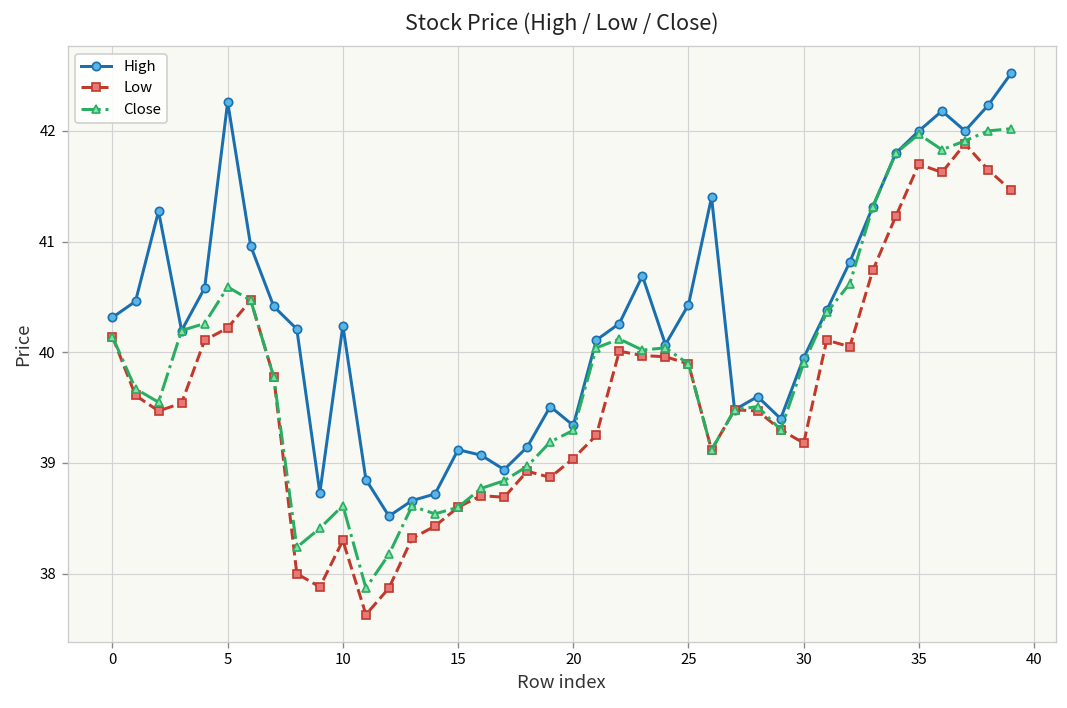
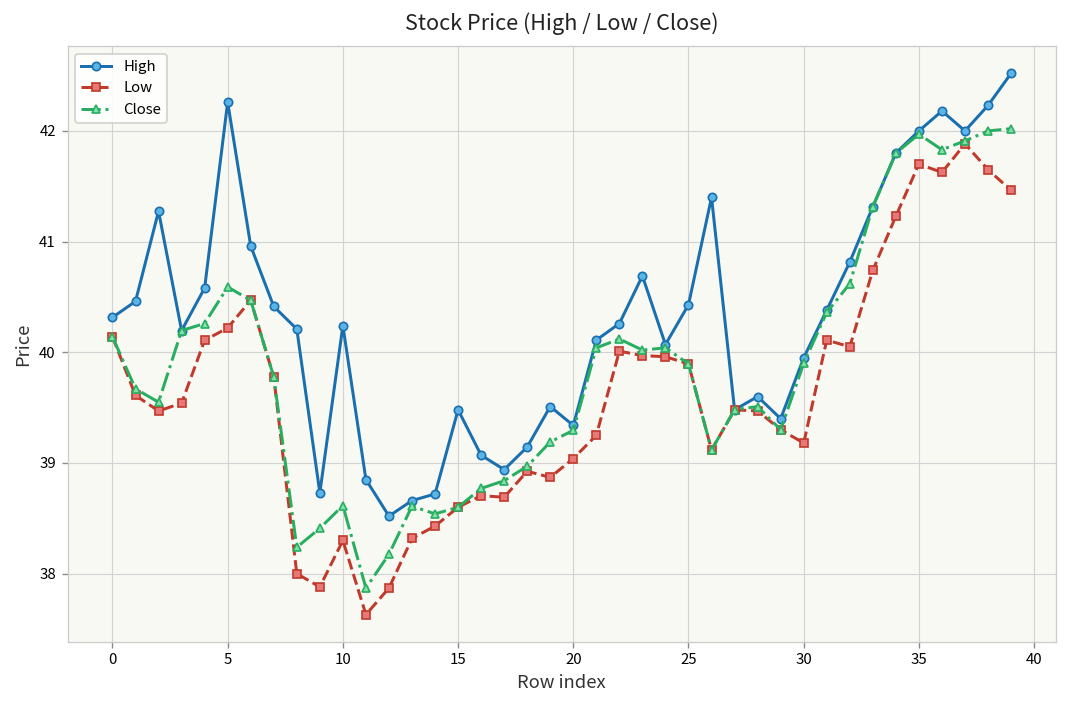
High, 15: 39.1 -> 39.5
